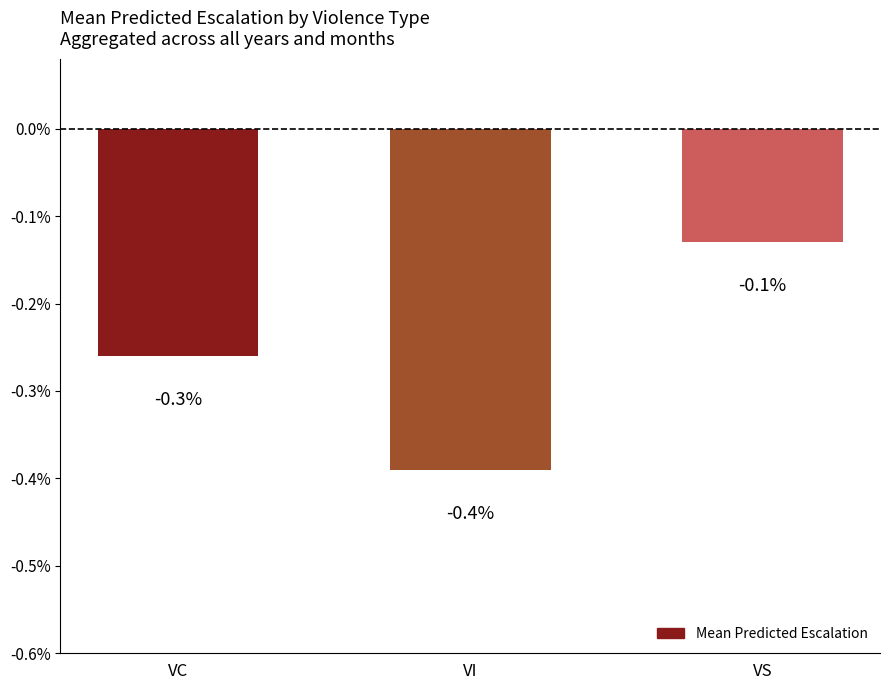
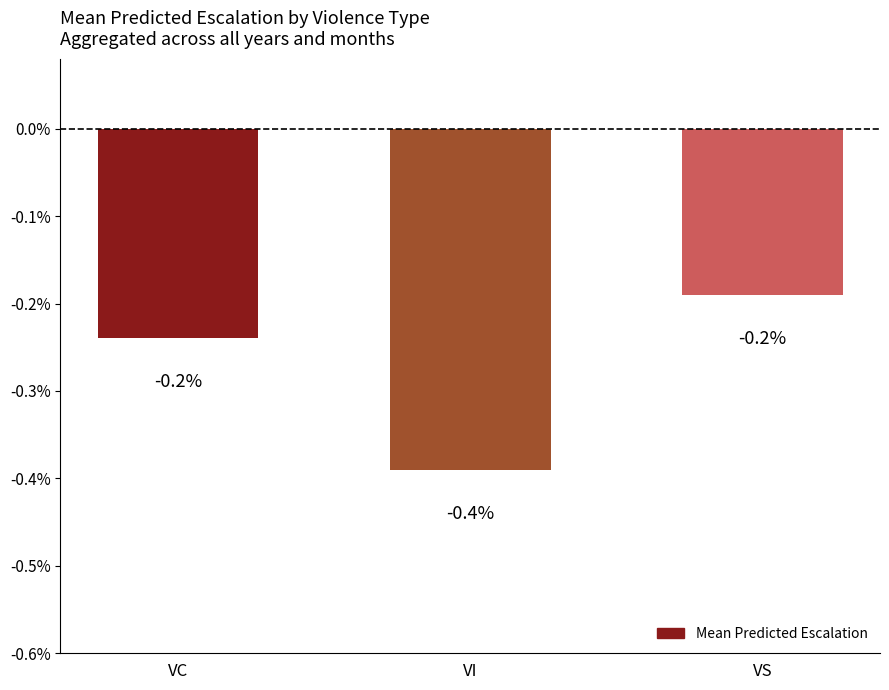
VC: -0.3% -> -0.2%
VS: -0.1% -> -0.2%
